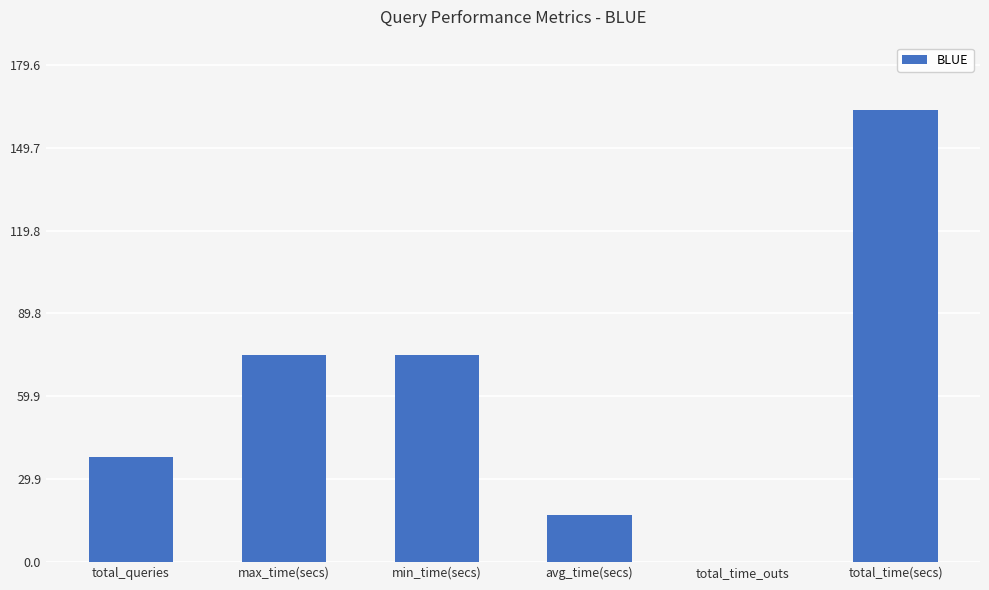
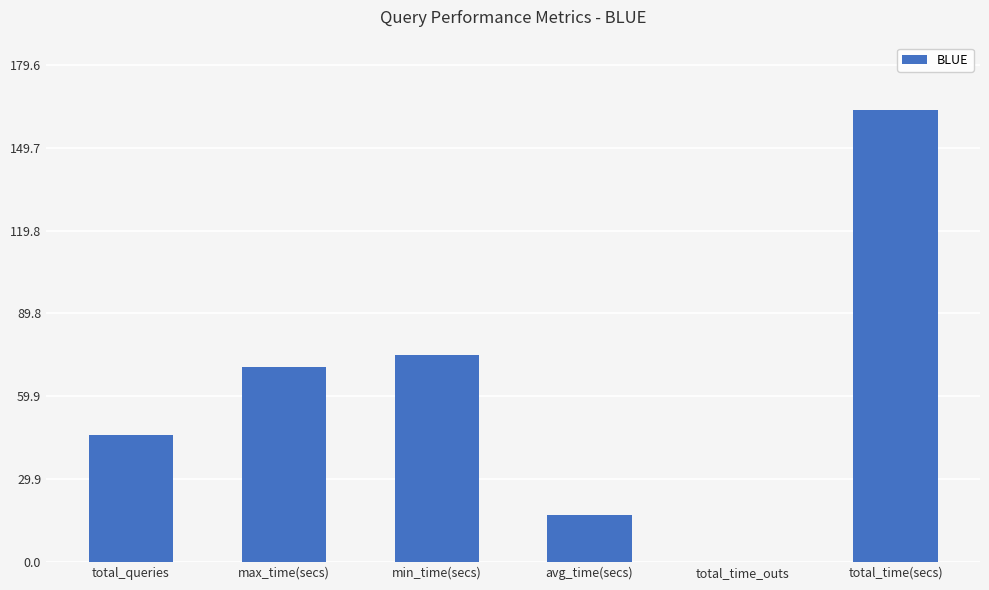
total_queries: 38 -> 46
max_time(secs): 75 -> 71
